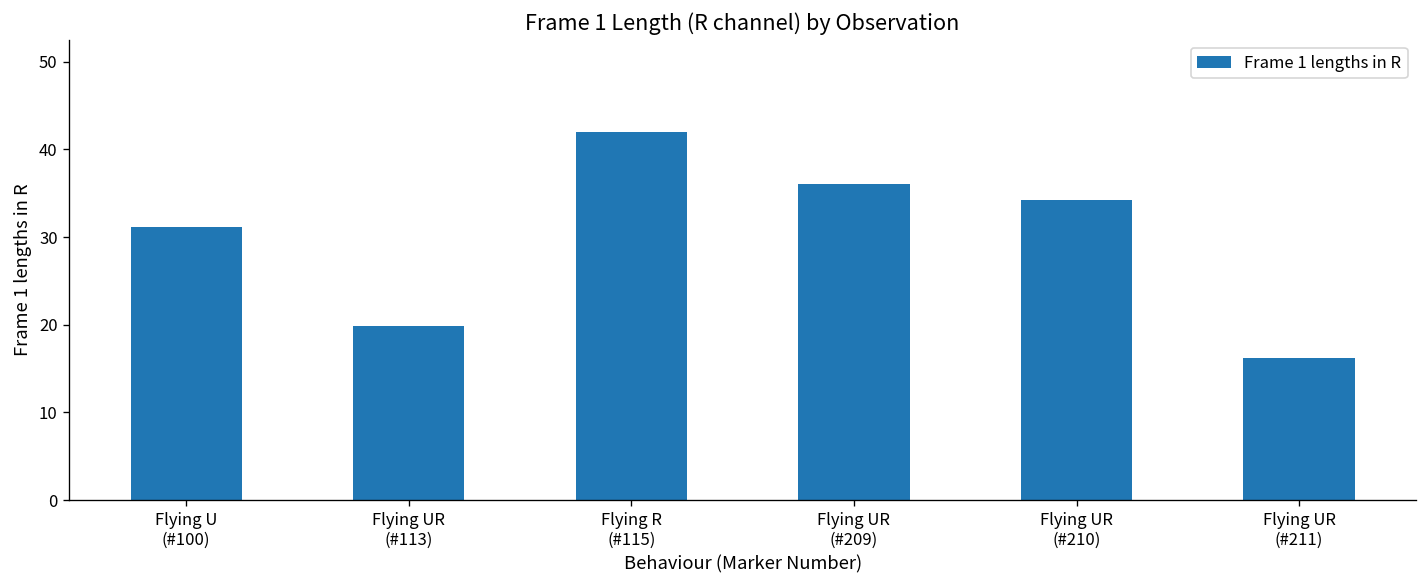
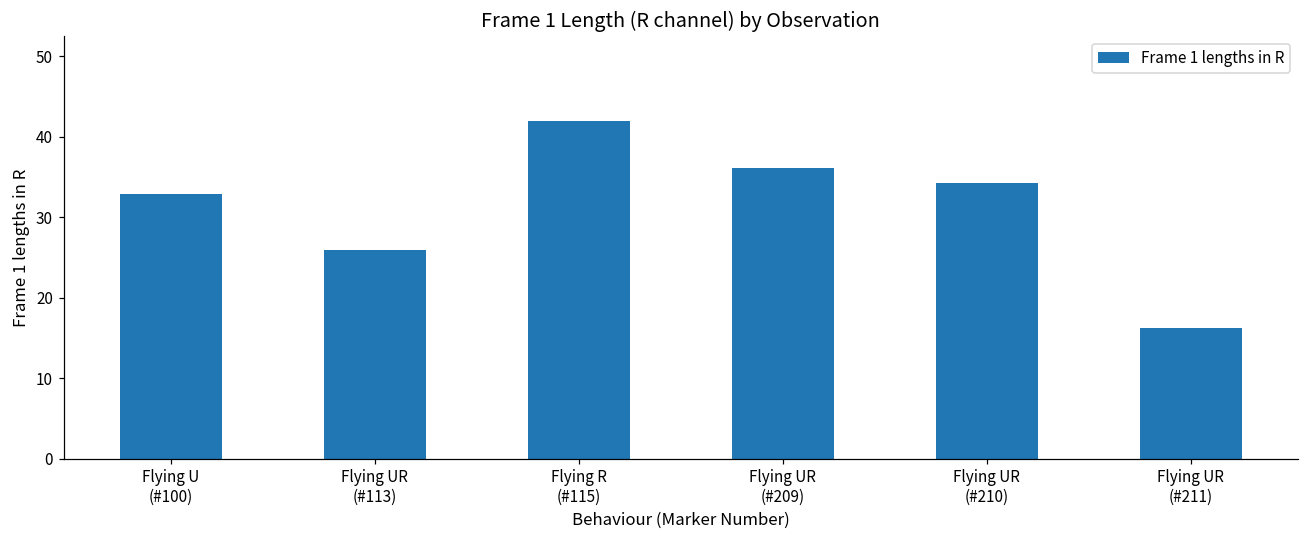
Flying U (#100): 31 -> 33
Flying UR (#113): 20 -> 26
